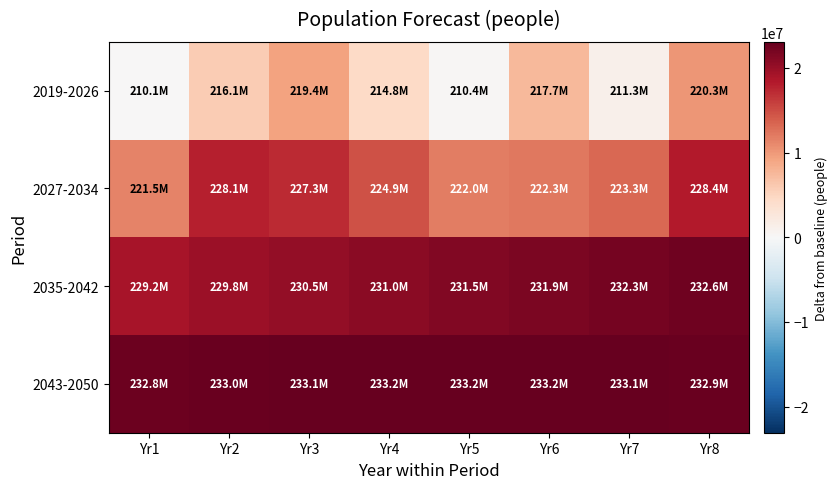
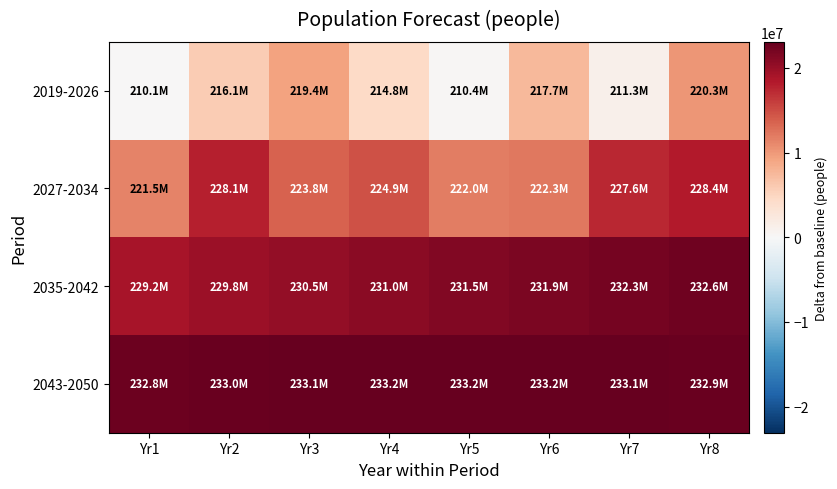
2027-2034, Yr3: 227.3M -> 223.8M
2027-2034, Yr7: 223.3M -> 227.6M
